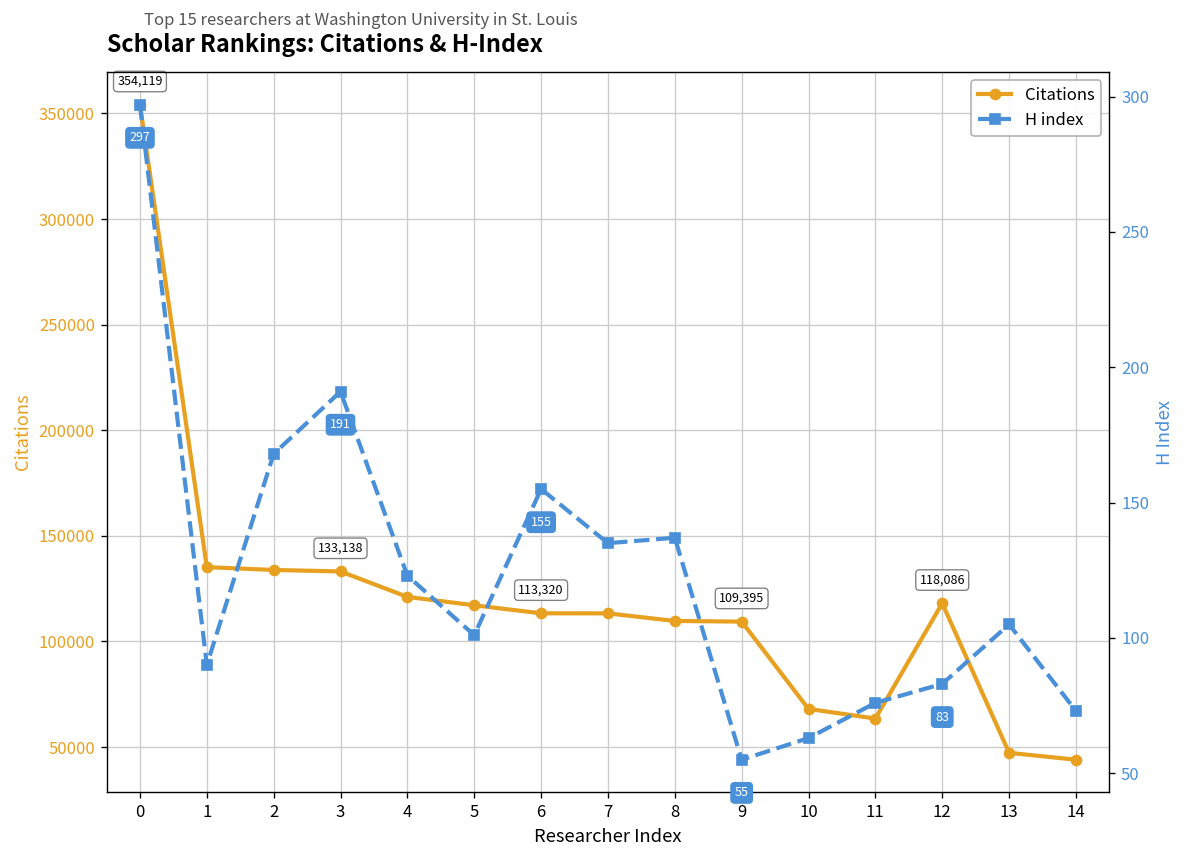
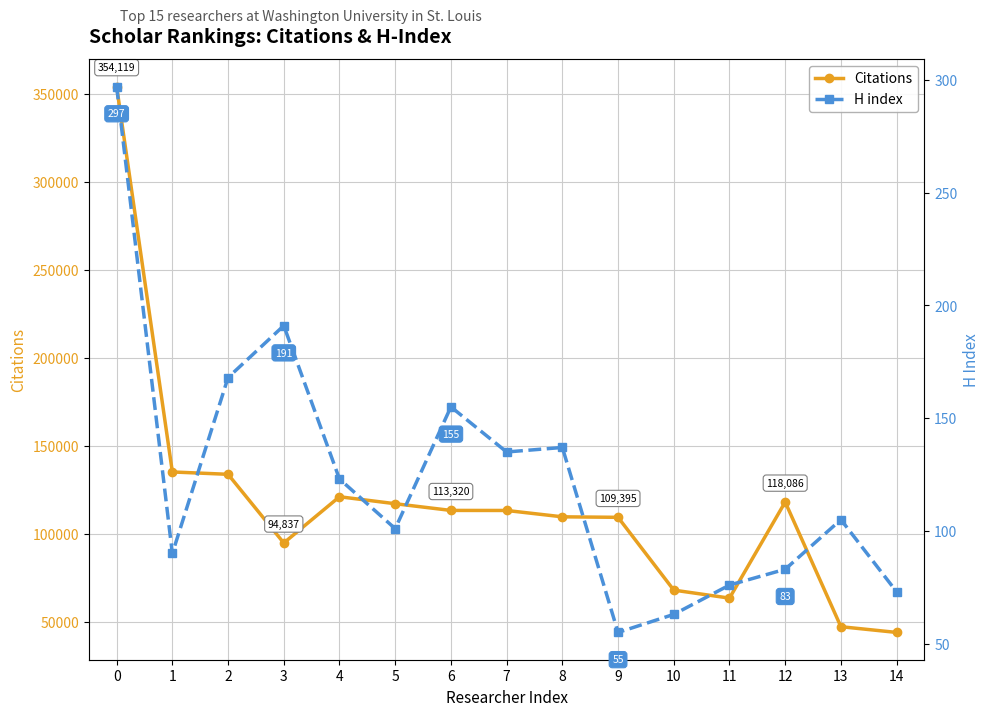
Citations, 3: 133,138 -> 94,837
